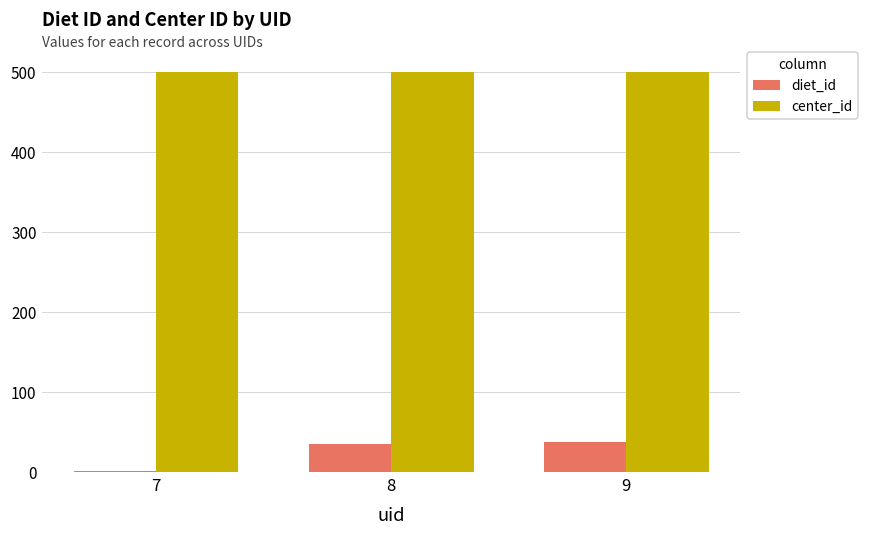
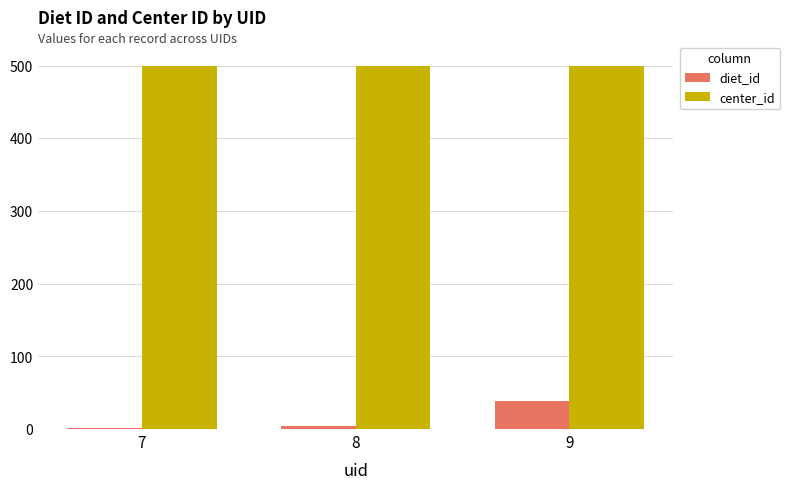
diet_id, 8: 40 -> 0
